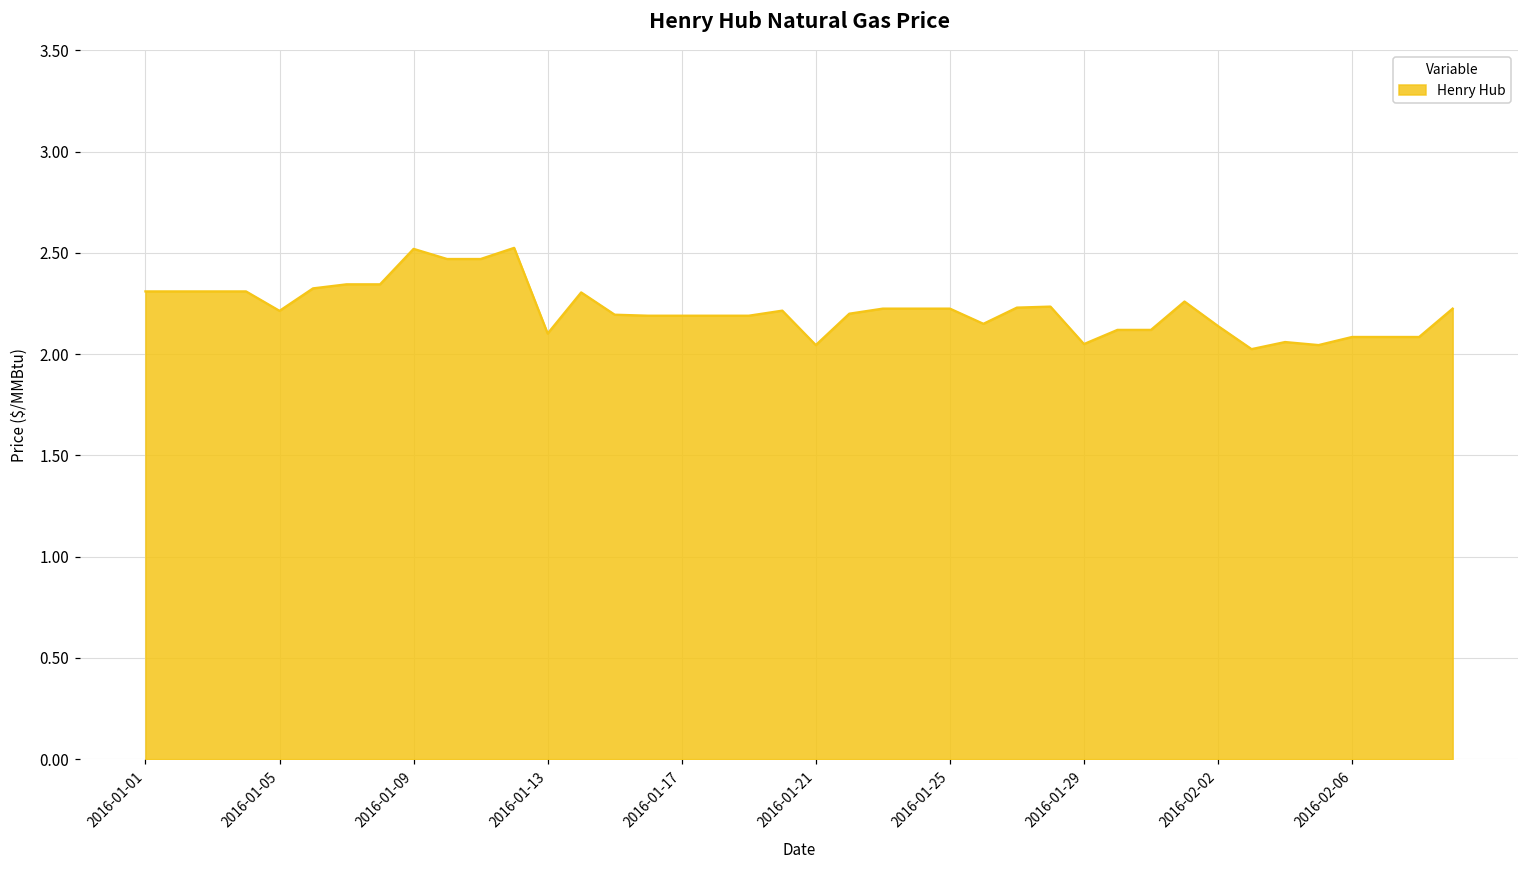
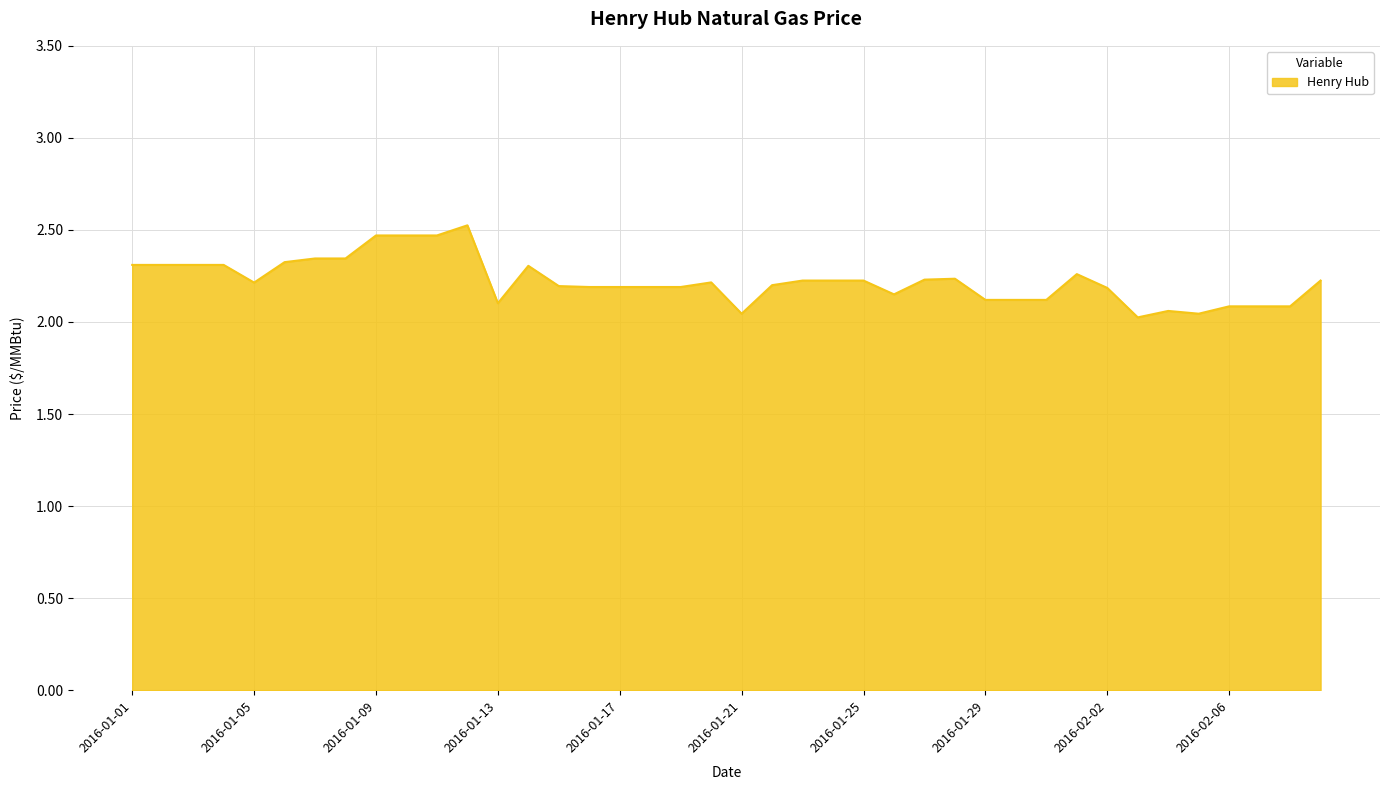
2016-01-09: 2.52 -> 2.47
2016-01-29: 2.05 -> 2.12
2016-02-02: 2.14 -> 2.19
